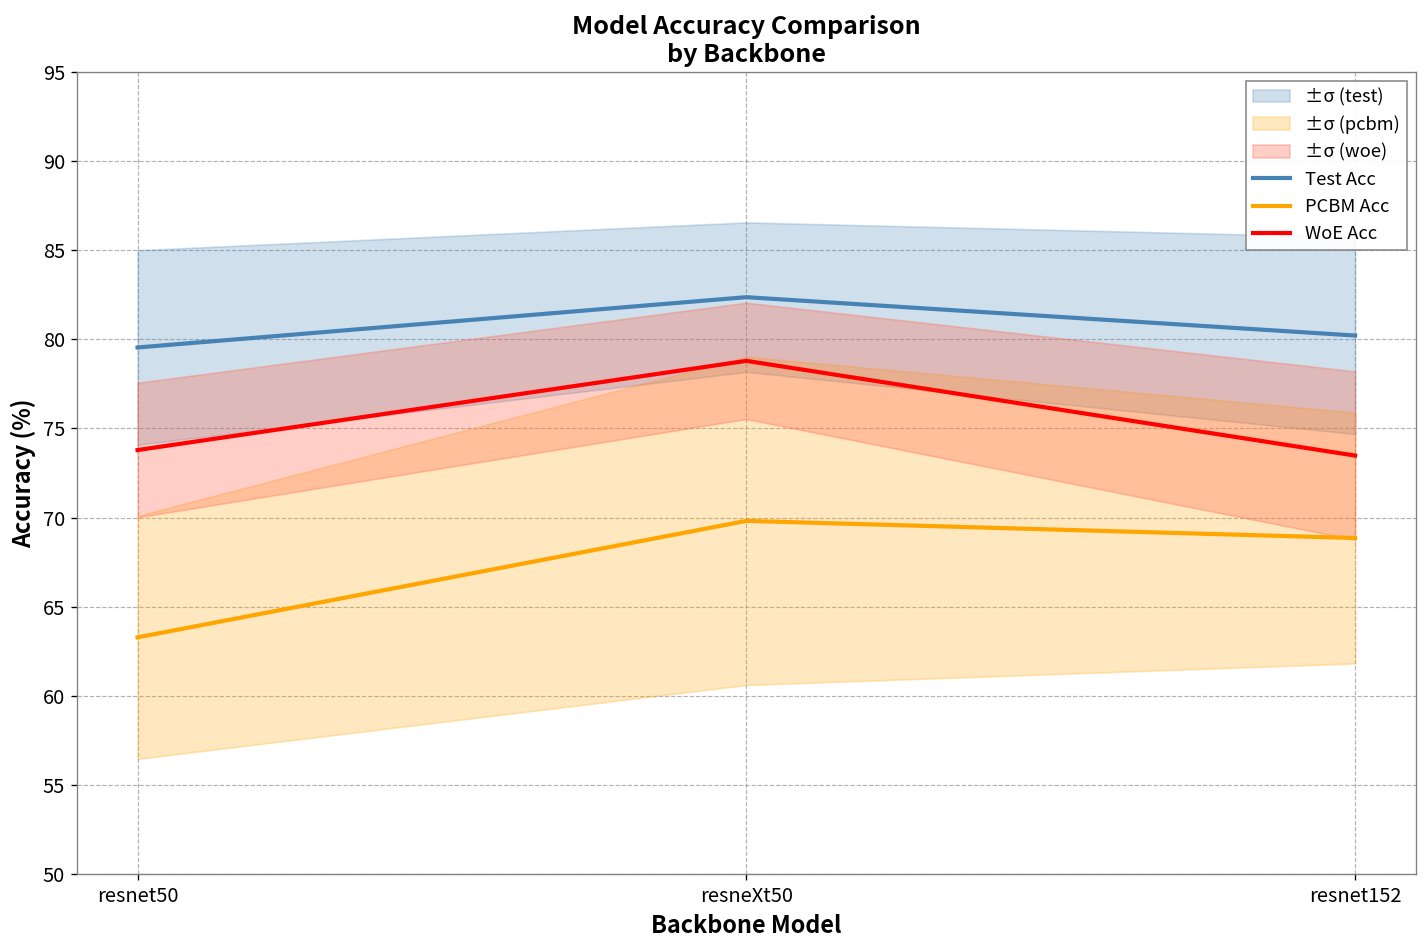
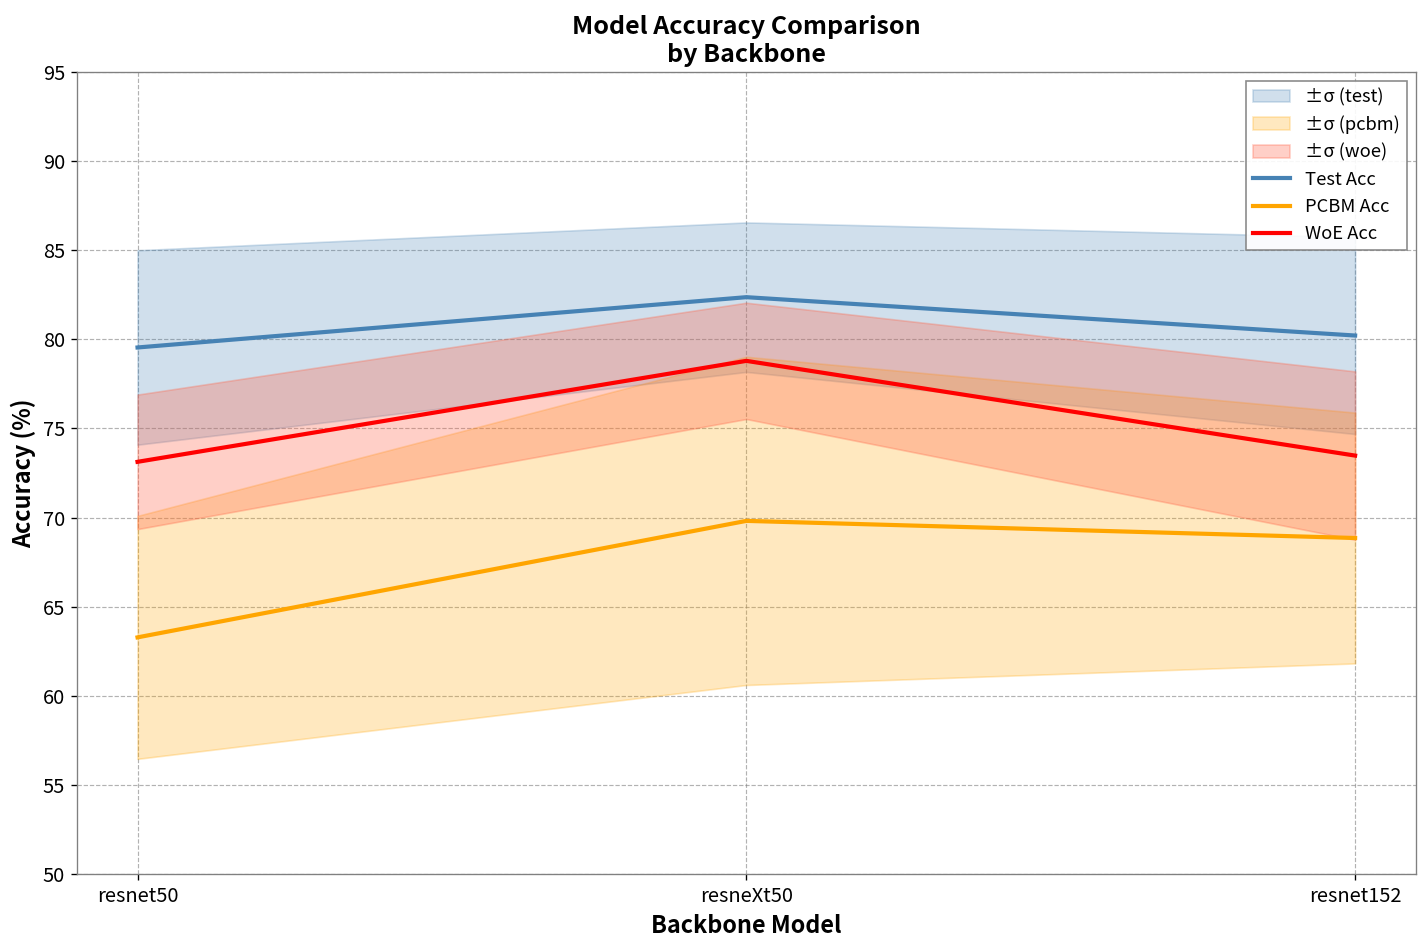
WoE Acc, resnet50: 73.8 -> 73.1
